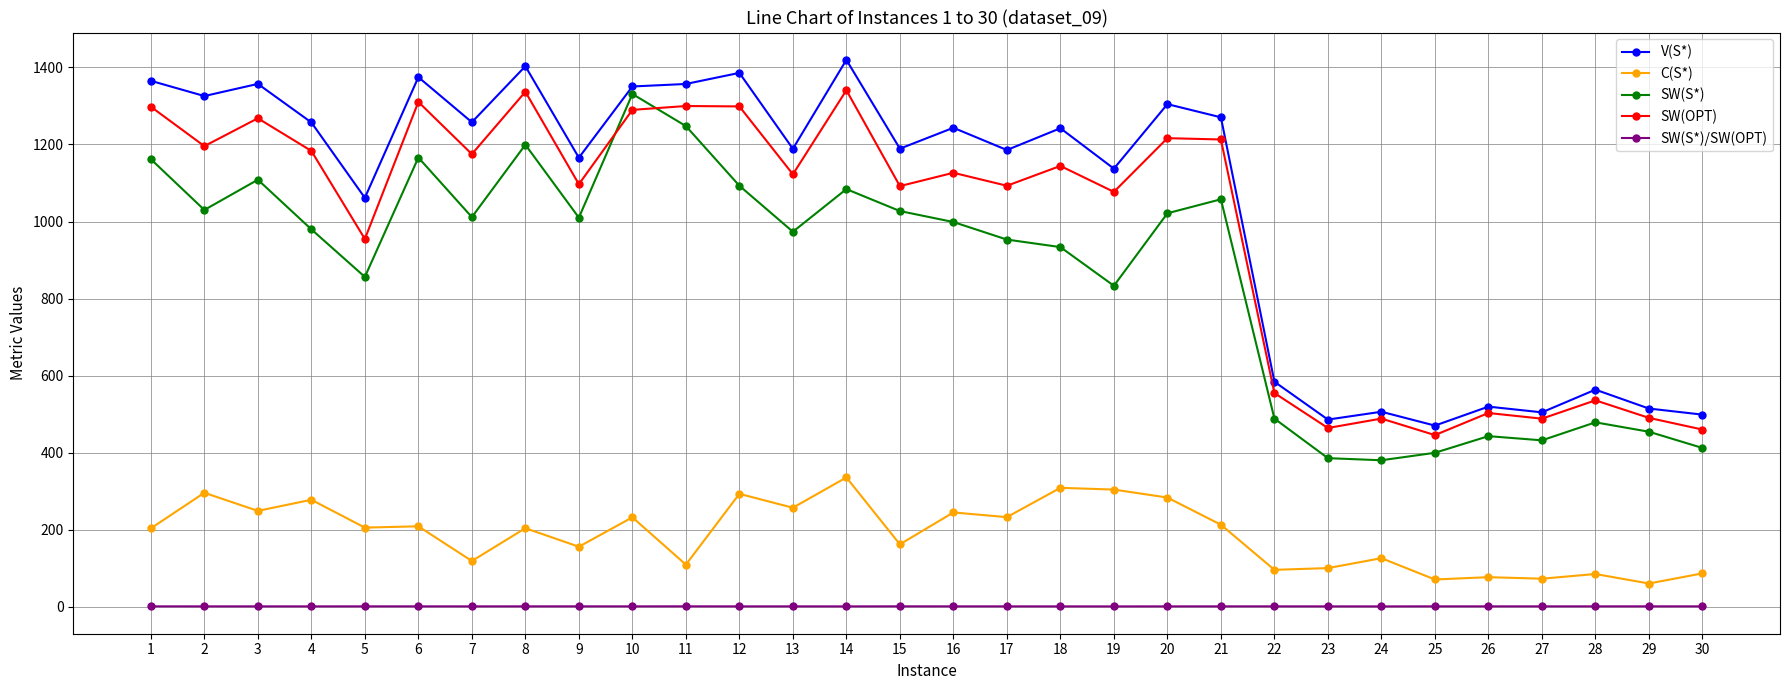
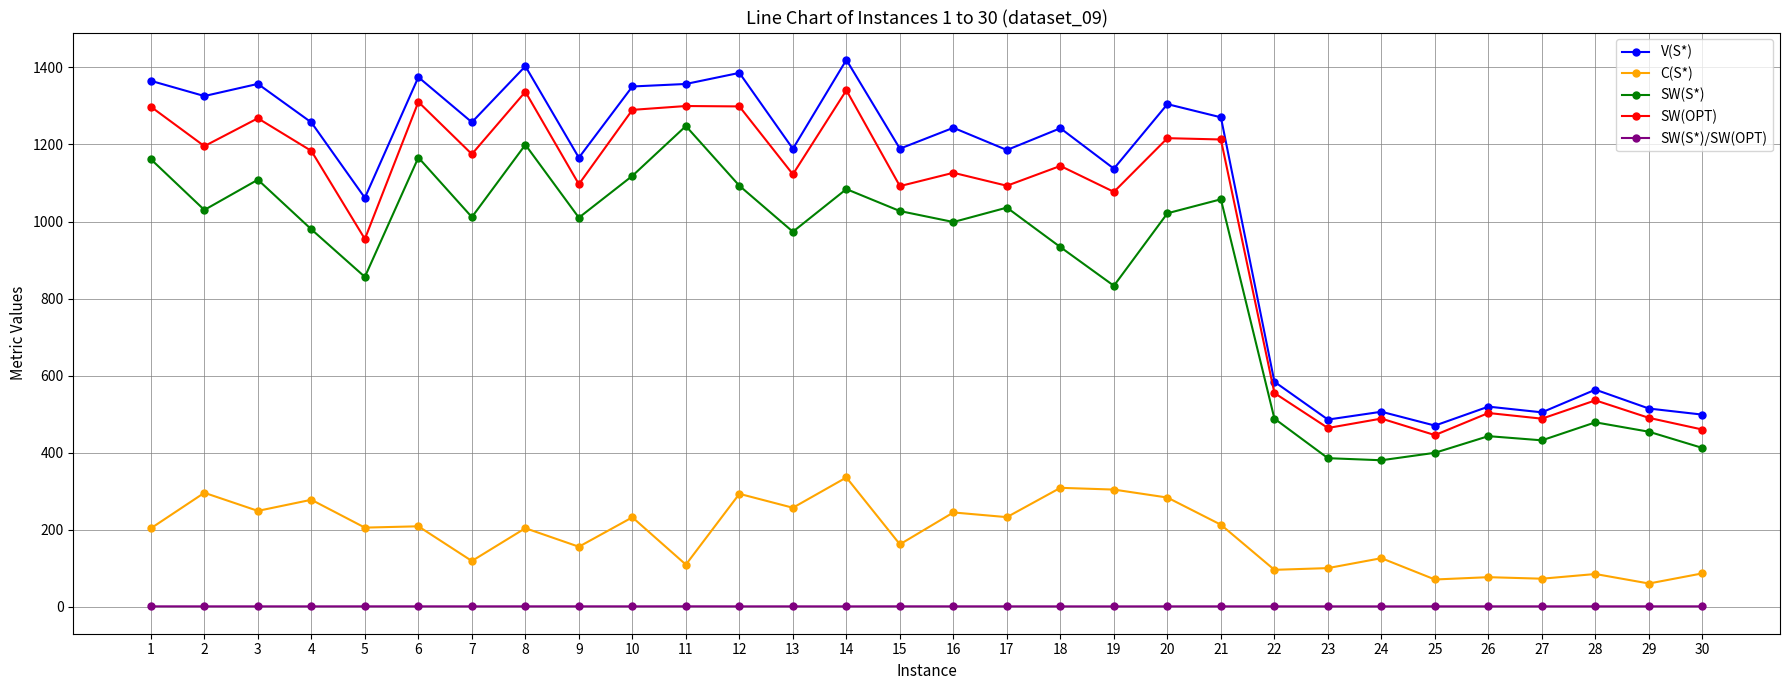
SW(S*), 10: 1330 -> 1120
SW(S*), 17: 950 -> 1040
